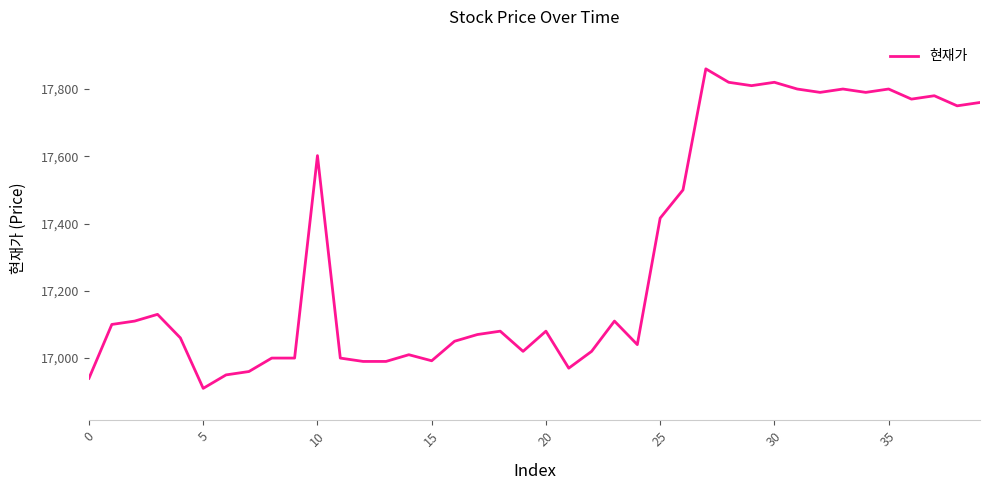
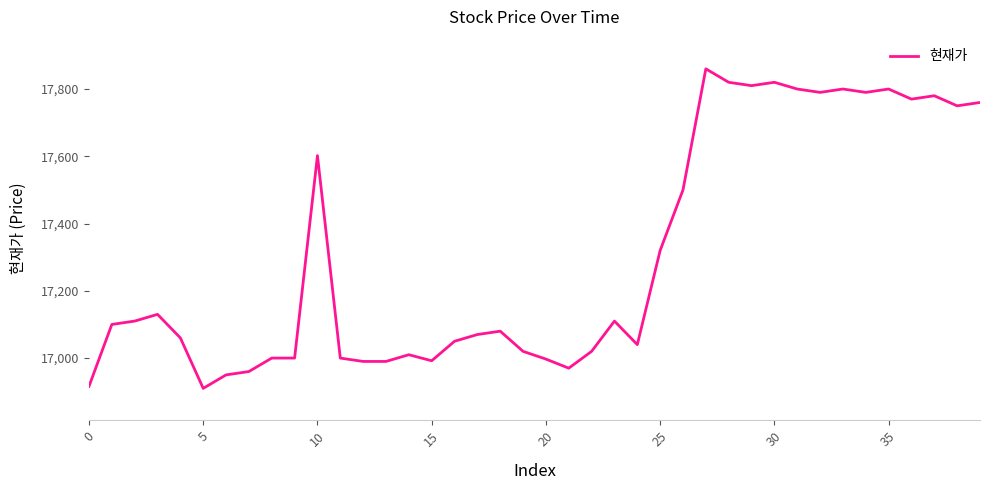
0: 16,940 -> 16,920
20: 17,080 -> 17,000
25: 17,420 -> 17,320
